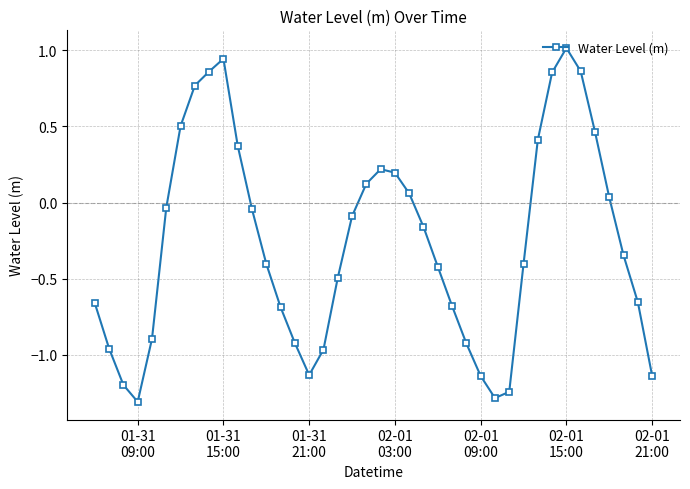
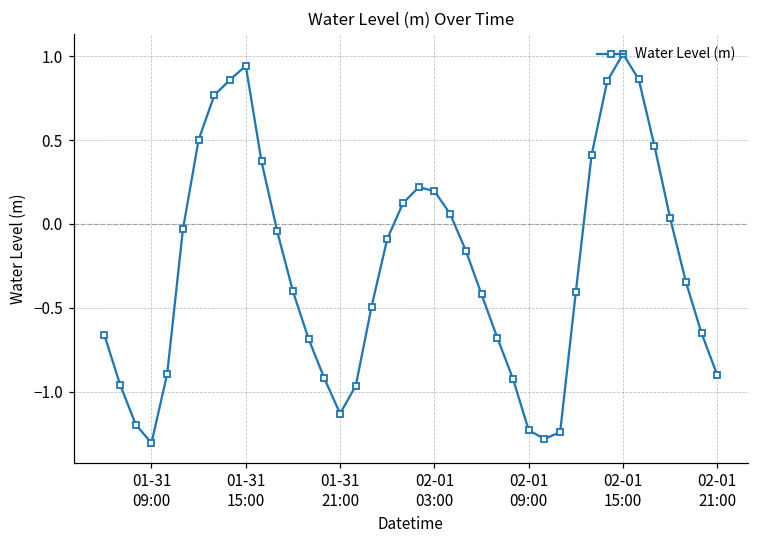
02-01 09:00: -1.14 -> -1.23
02-01 21:00: -1.14 -> -0.90
